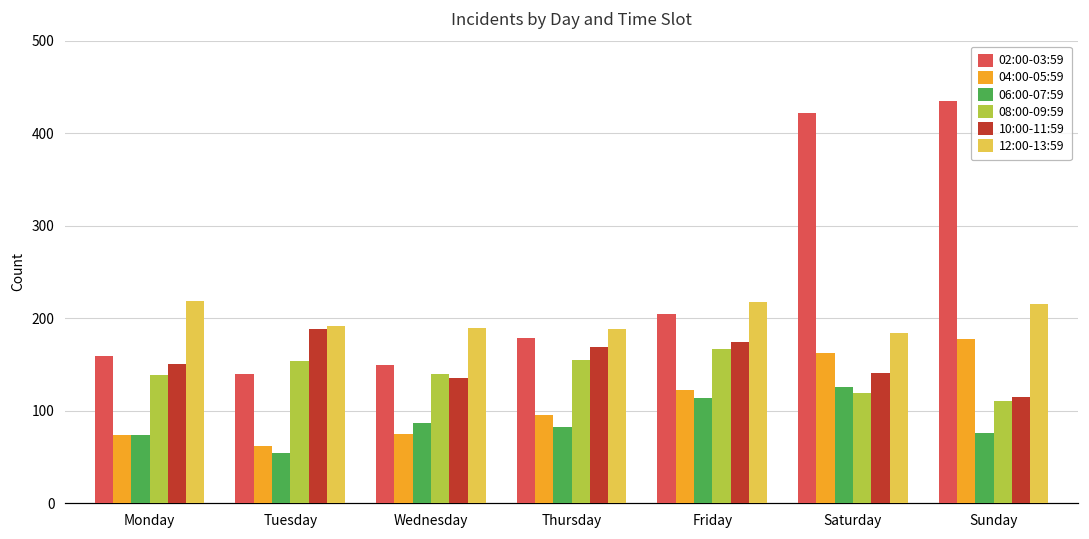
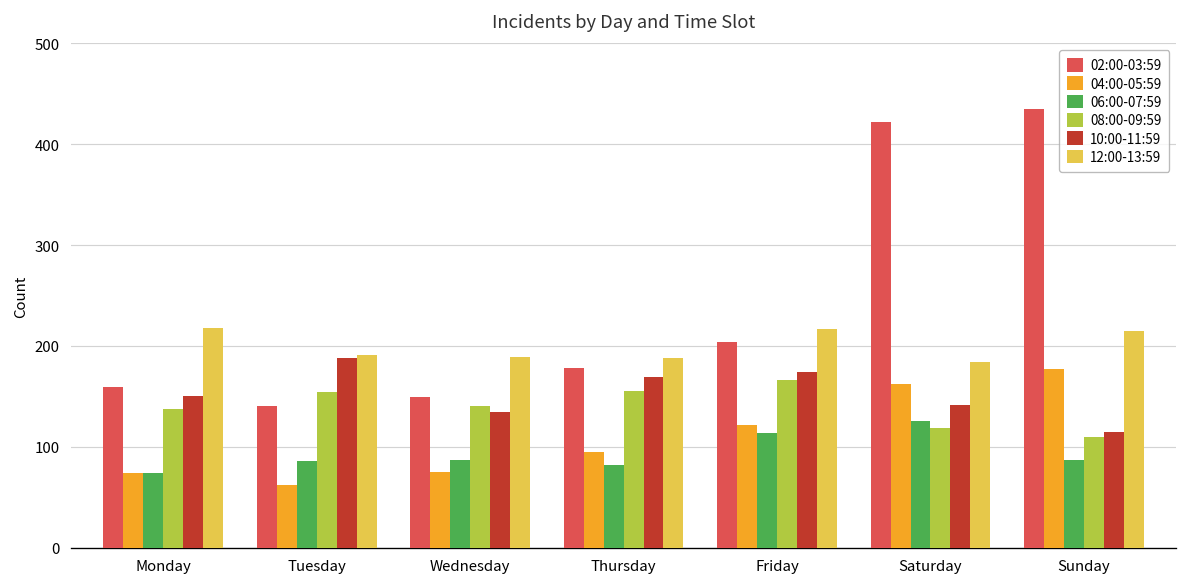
06:00-07:59, Tuesday: 50 -> 90
06:00-07:59, Sunday: 80 -> 90
